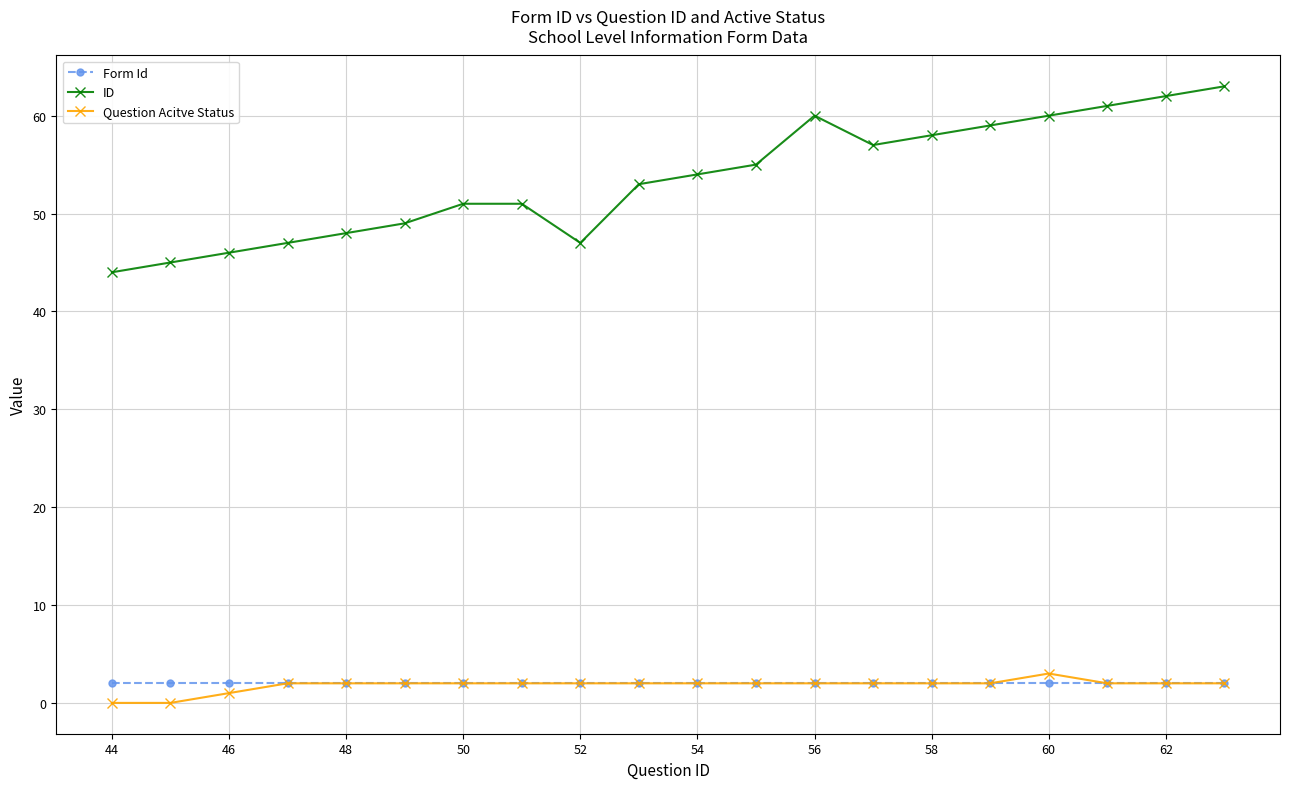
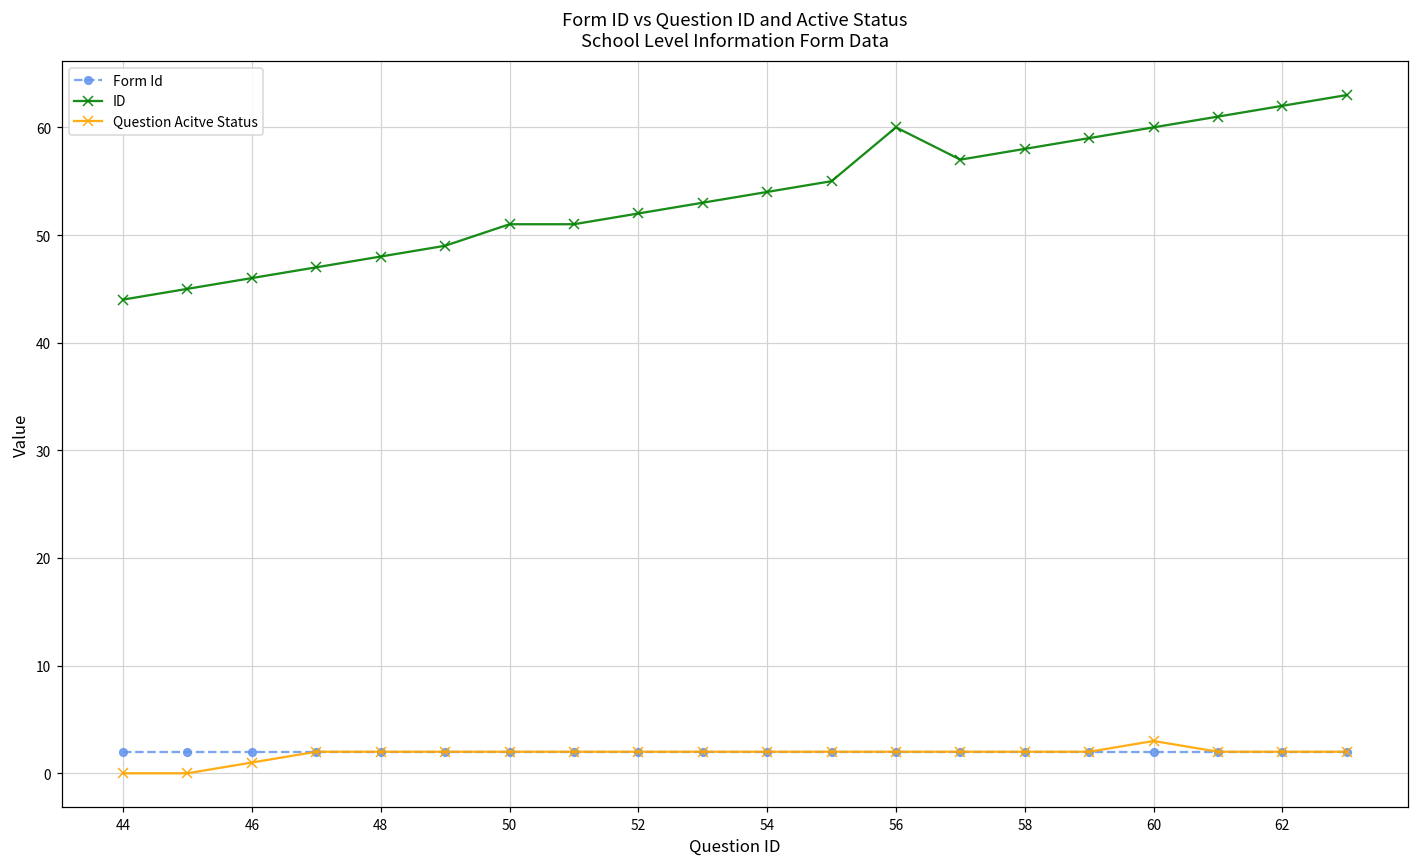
ID, 52: 47 -> 52
